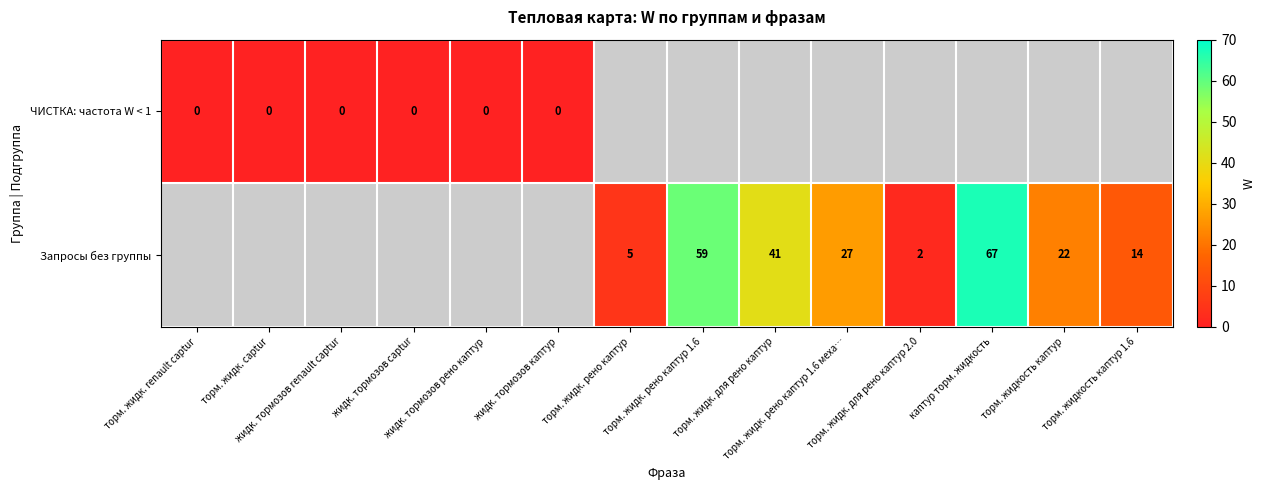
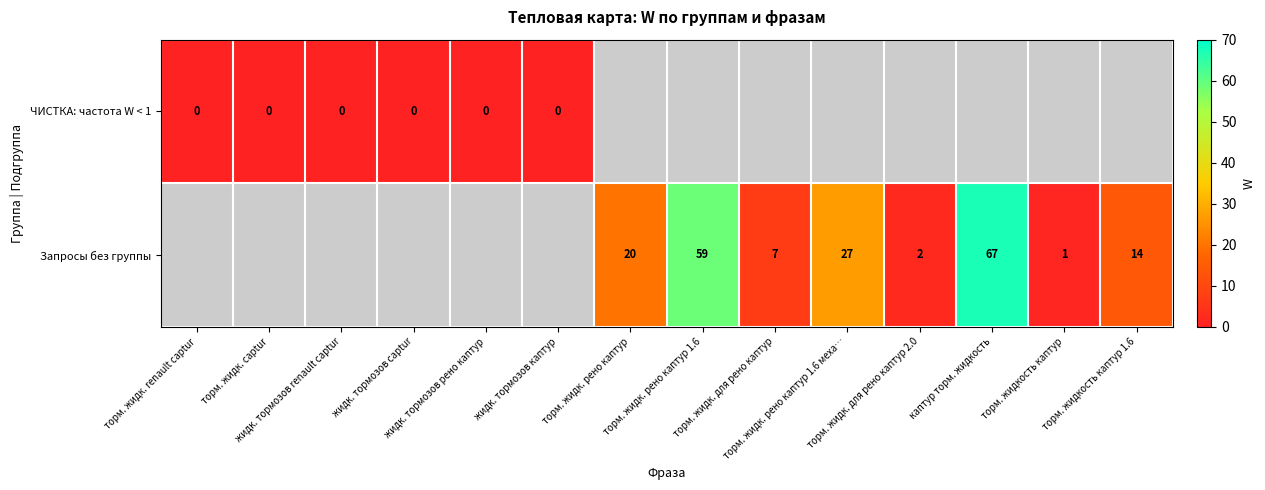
Запросы без группы, торм. жидк. рено каптур: 5 -> 20
Запросы без группы, торм. жидк. для рено каптур: 41 -> 7
Запросы без группы, торм. жидкость каптур: 22 -> 1
